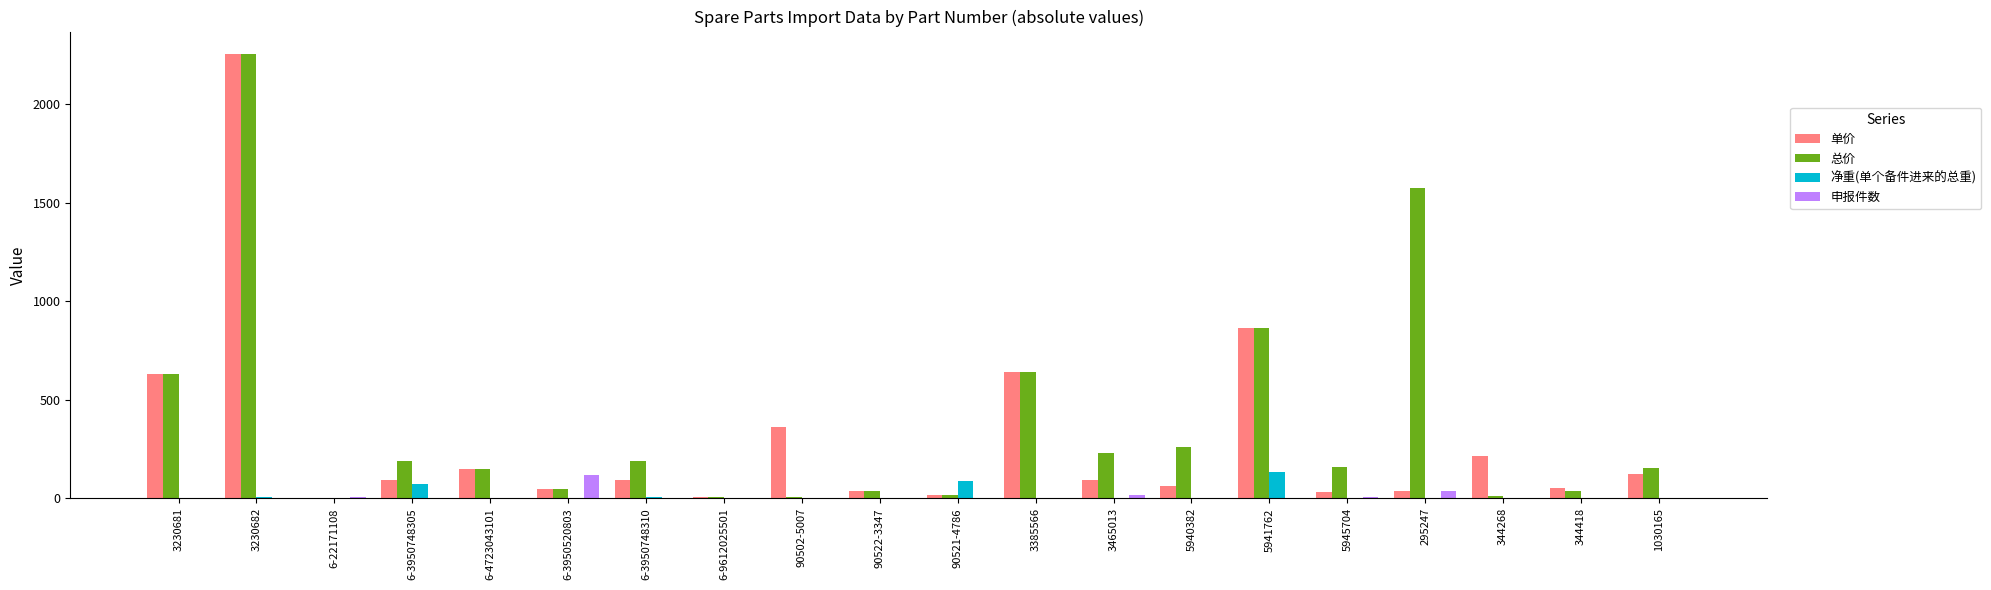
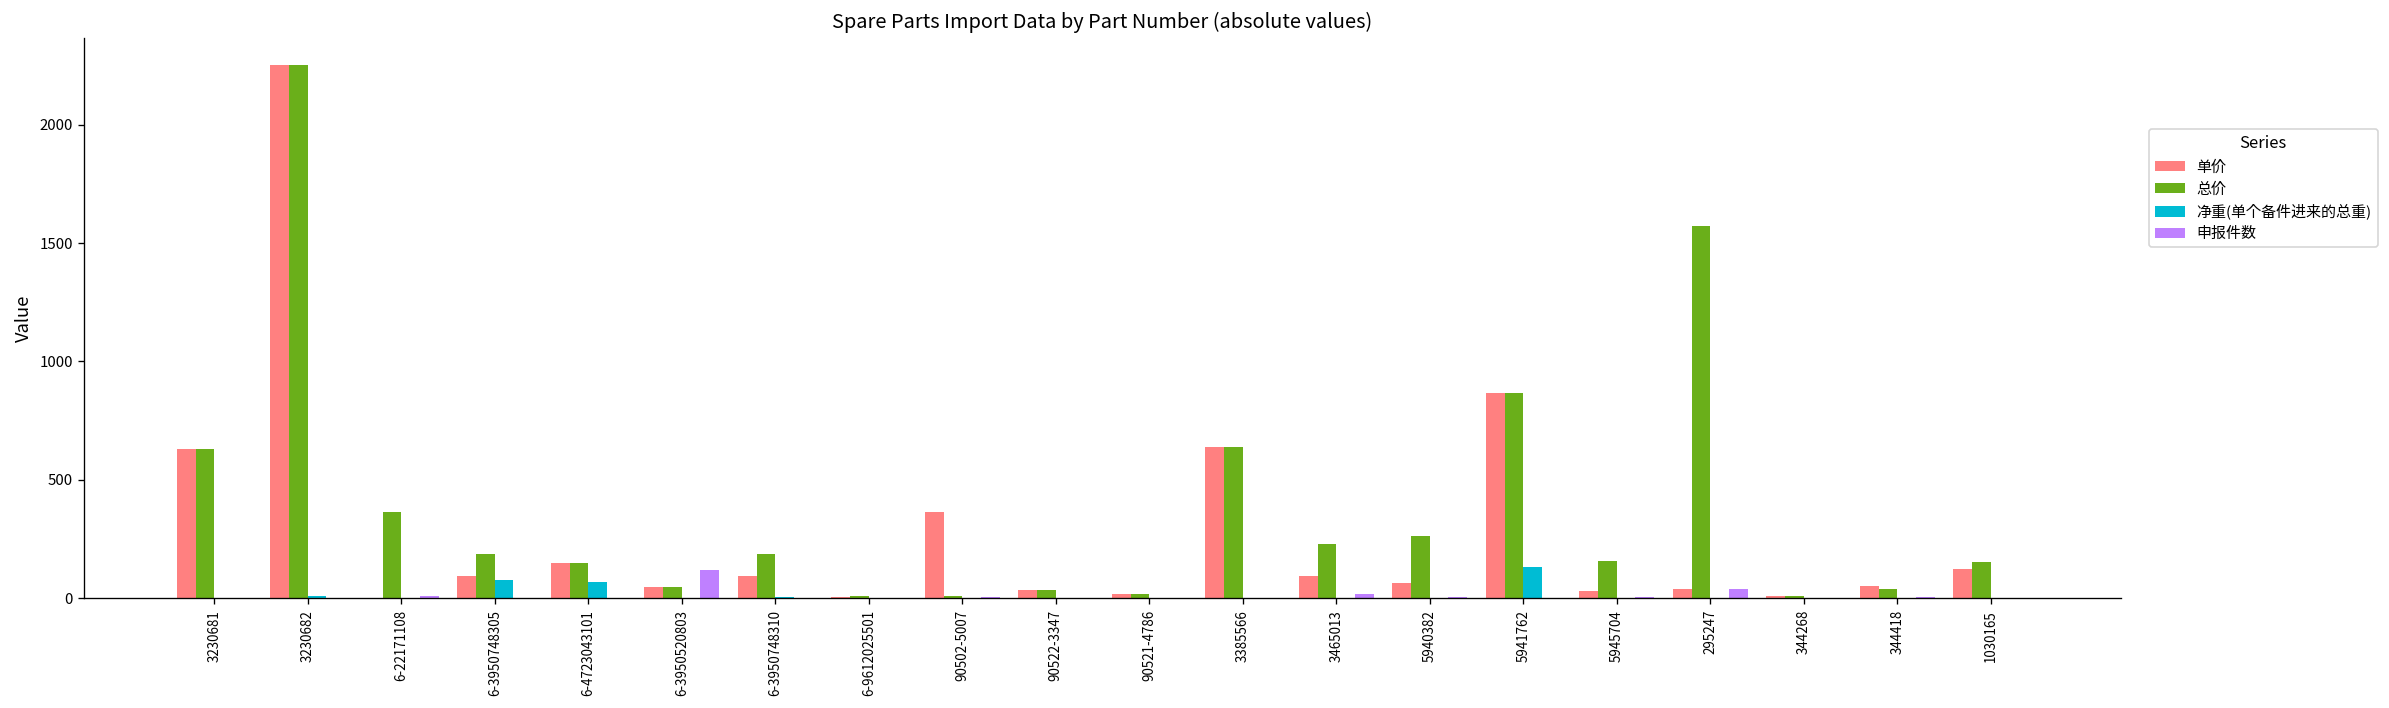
总价, 6-22171108: 0 -> 360
净重(单个备件进来的总重), 6-4723043101: 0 -> 70
净重(单个备件进来的总重), 90521-4786: 90 -> 0
单价, 344268: 220 -> 10
